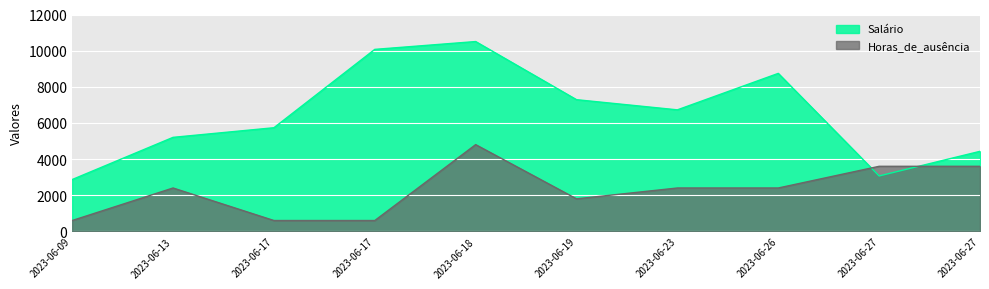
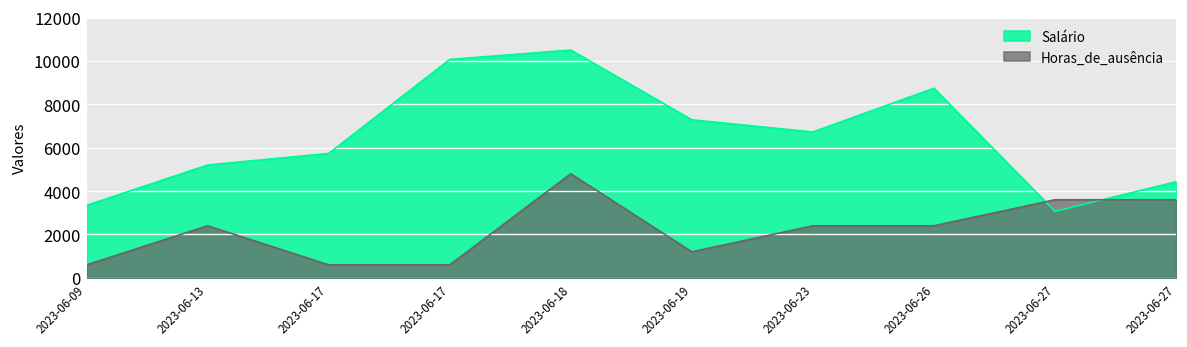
Salário, 2023-06-09: 2900 -> 3300
Horas_de_ausência, 2023-06-19: 1800 -> 1200
